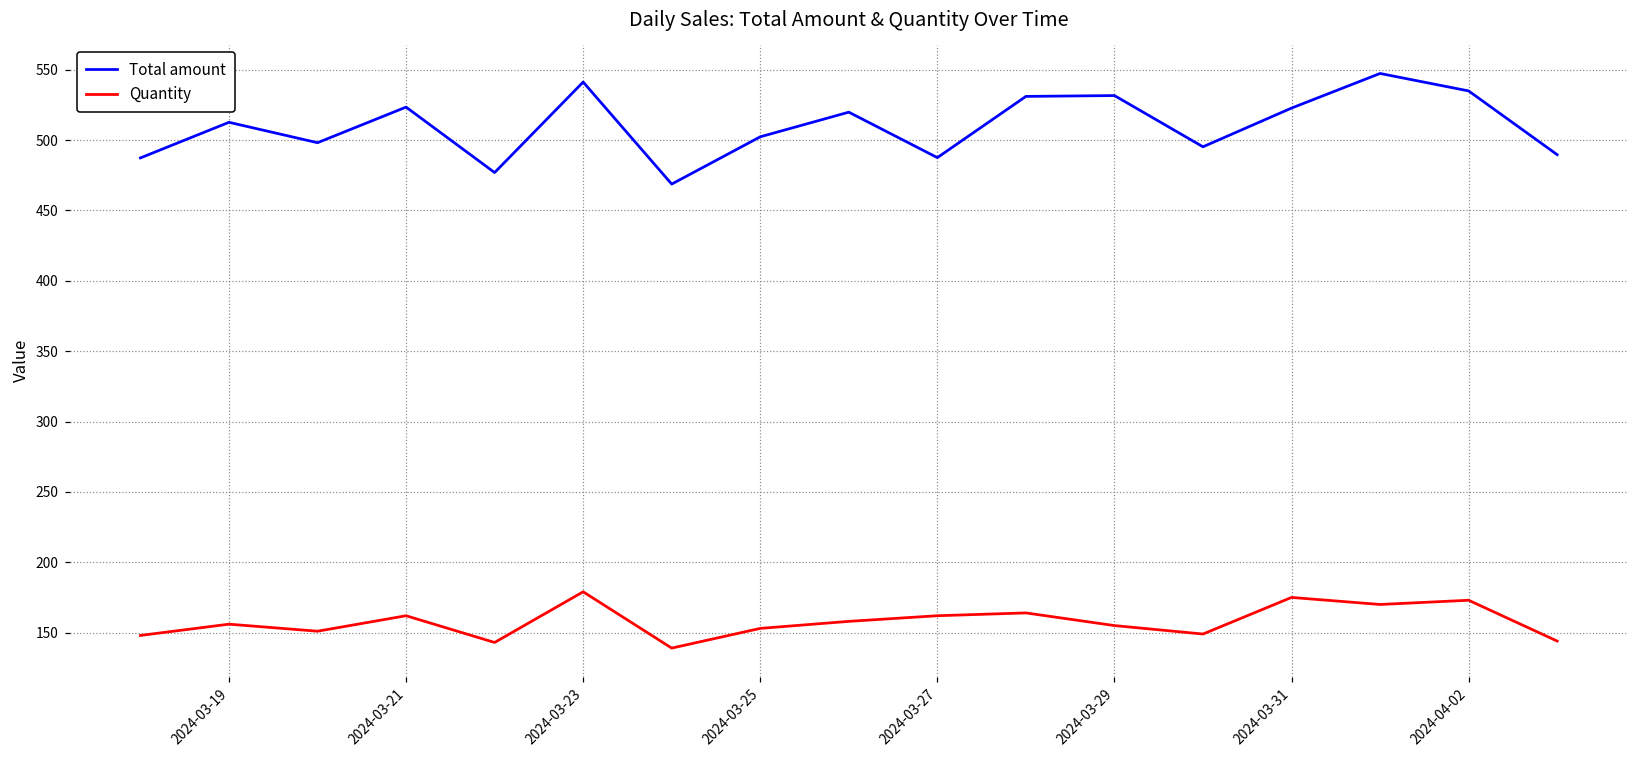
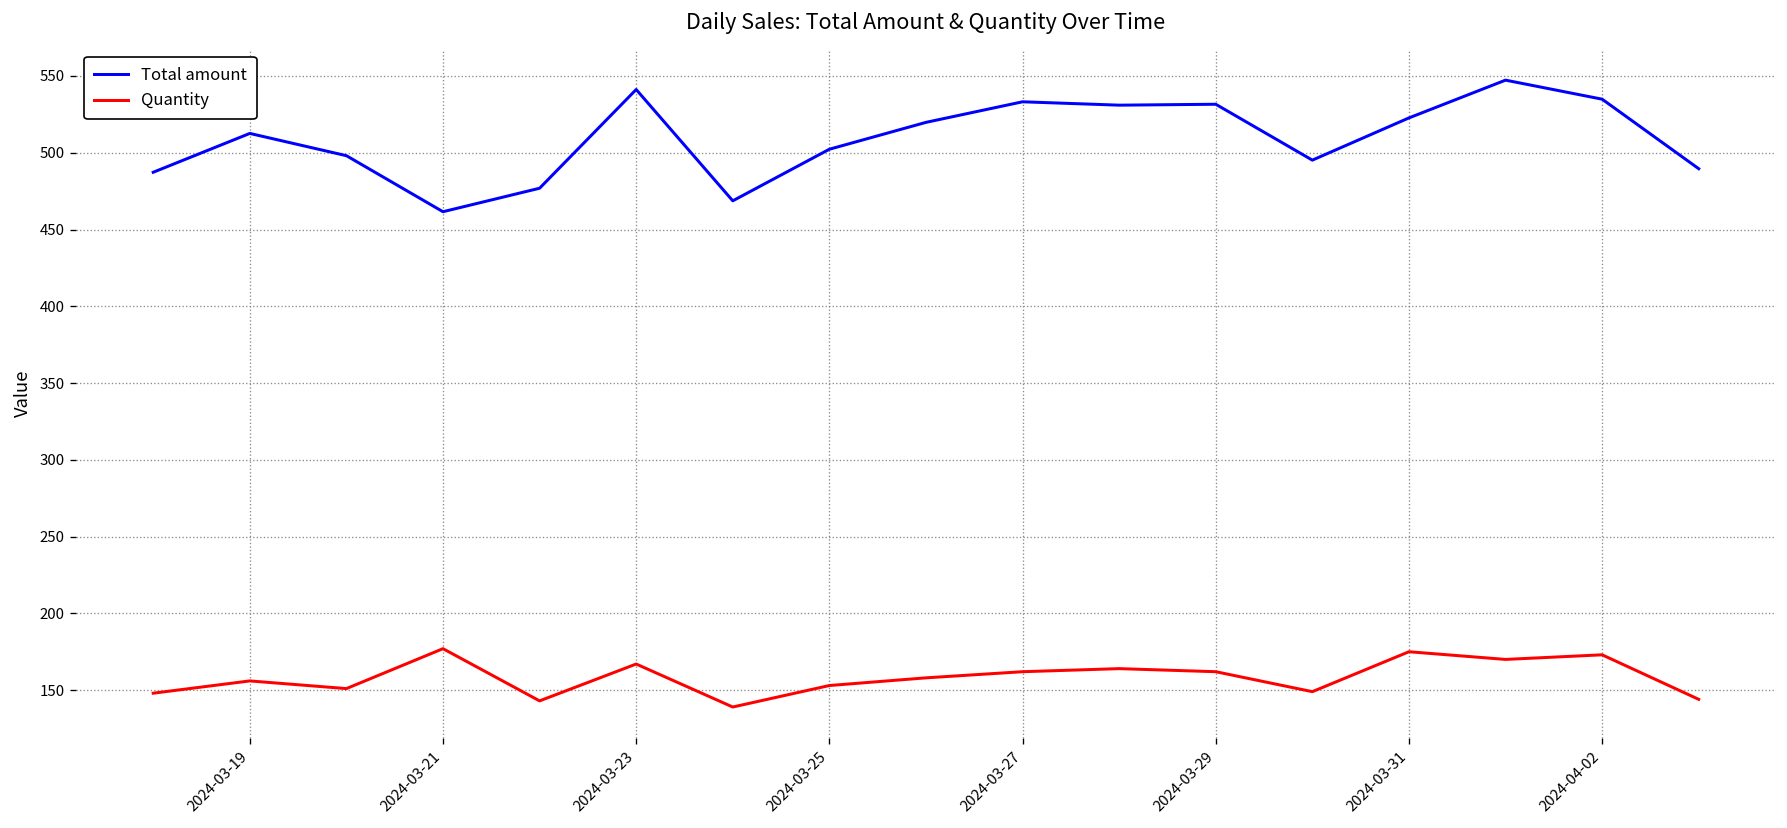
Total amount, 2024-03-21: 523 -> 462
Quantity, 2024-03-21: 162 -> 177
Quantity, 2024-03-23: 179 -> 167
Total amount, 2024-03-27: 488 -> 533
Quantity, 2024-03-29: 155 -> 162
